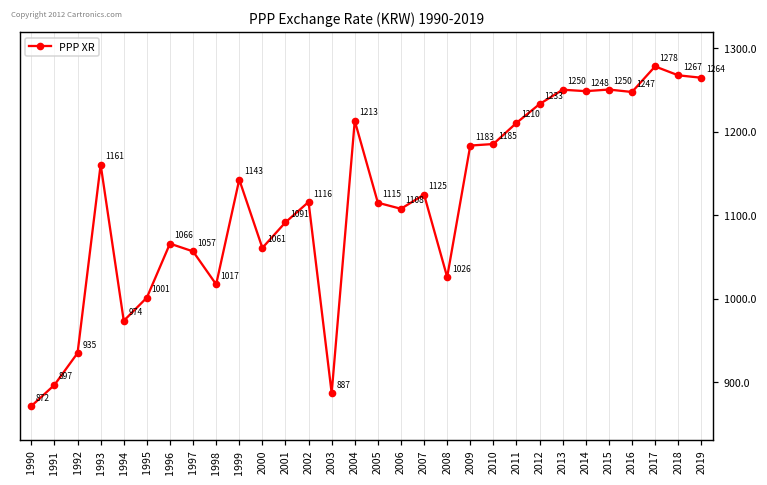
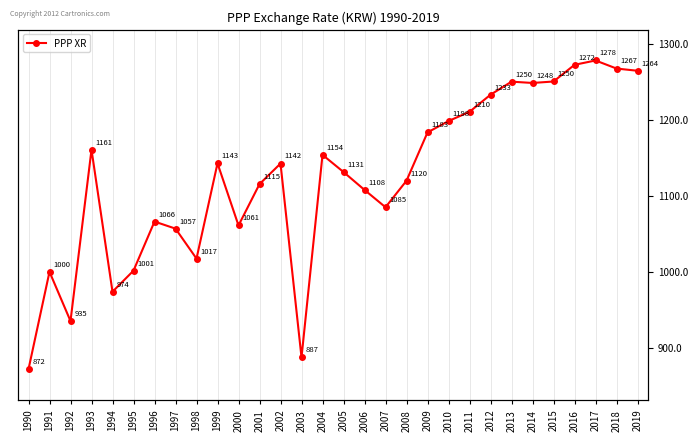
1991: 897 -> 1000
2001: 1091 -> 1115
2002: 1116 -> 1142
2004: 1213 -> 1154
2005: 1115 -> 1131
2007: 1125 -> 1085
2008: 1026 -> 1120
2010: 1185 -> 1198
2016: 1247 -> 1272
